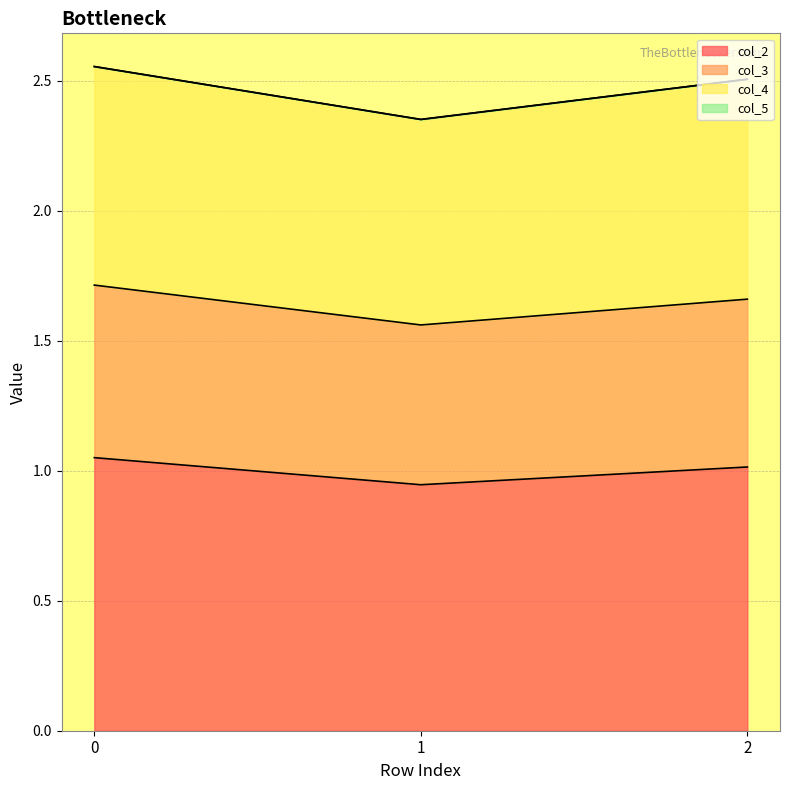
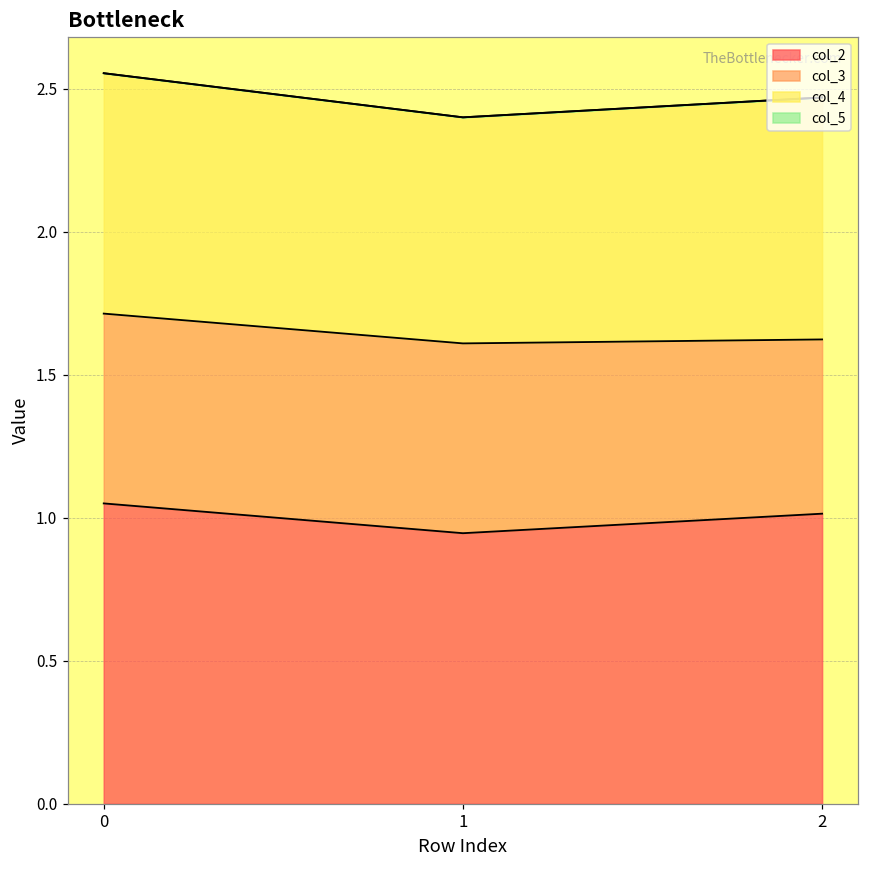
col_3, 1: 0.61 -> 0.66
col_3, 2: 0.65 -> 0.61
